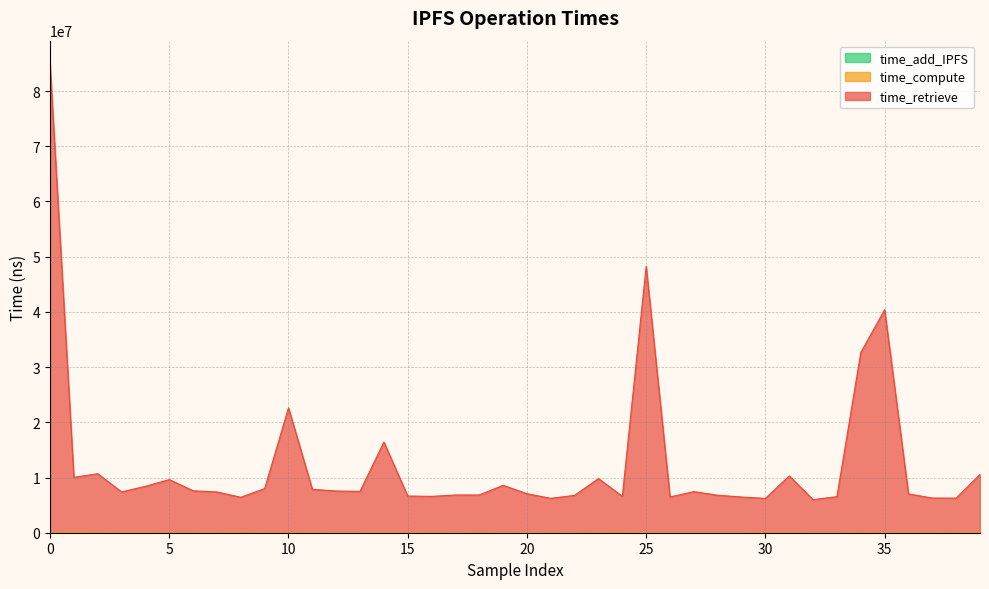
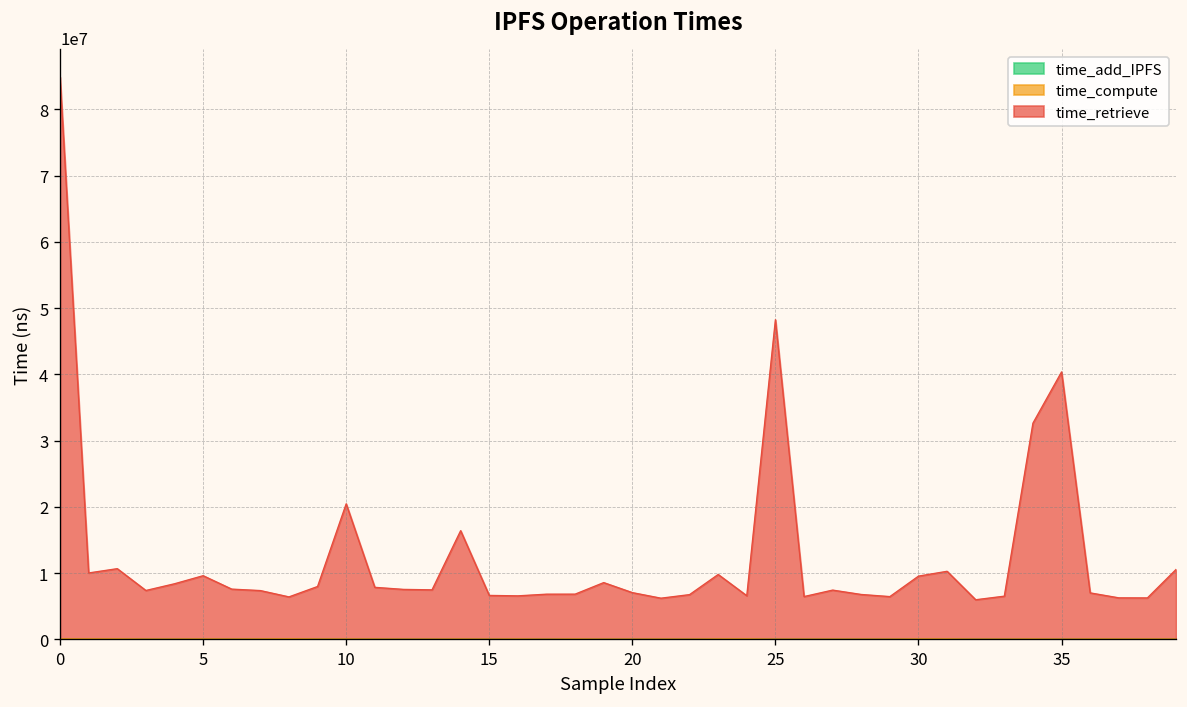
time_retrieve, 10: 23000000 -> 20000000
time_retrieve, 30: 6000000 -> 10000000
